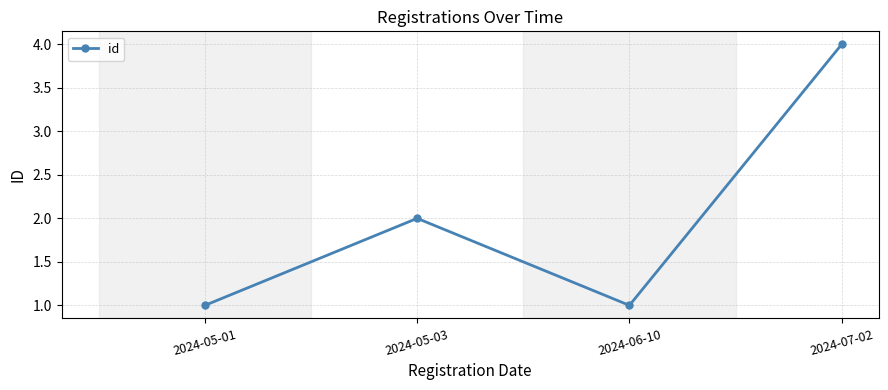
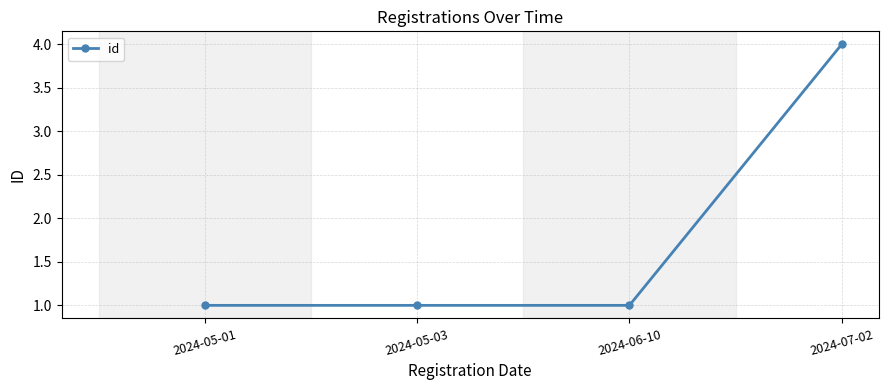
2024-05-03: 2 -> 1
